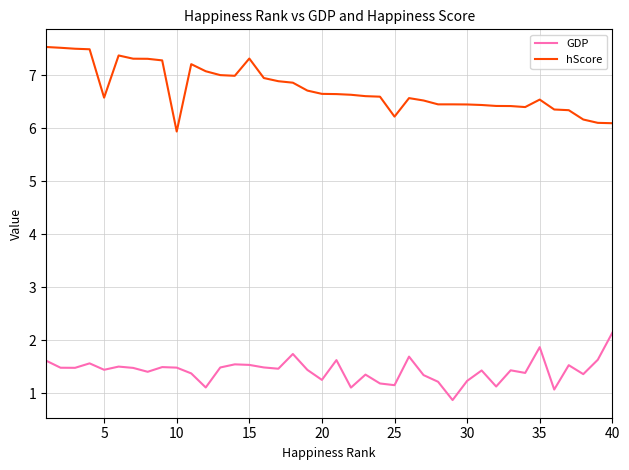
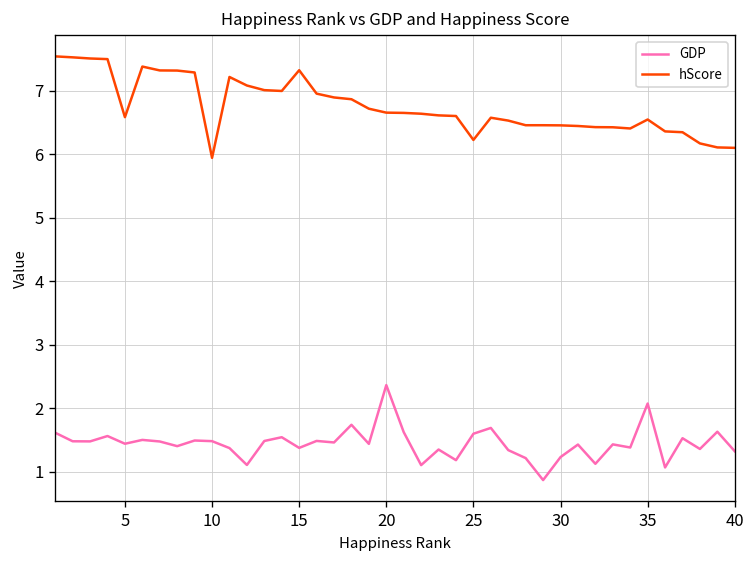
GDP, 15: 1.5 -> 1.4
GDP, 20: 1.3 -> 2.4
GDP, 25: 1.2 -> 1.6
GDP, 35: 1.9 -> 2.1
GDP, 40: 2.1 -> 1.3
